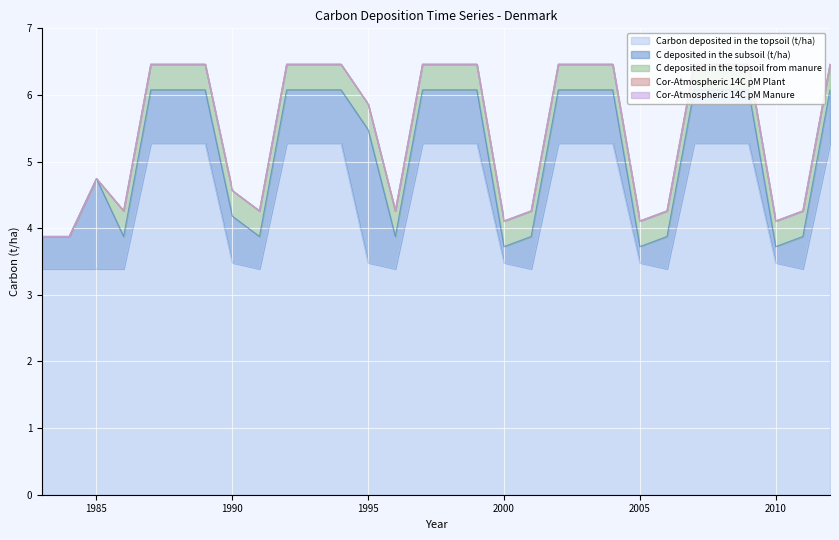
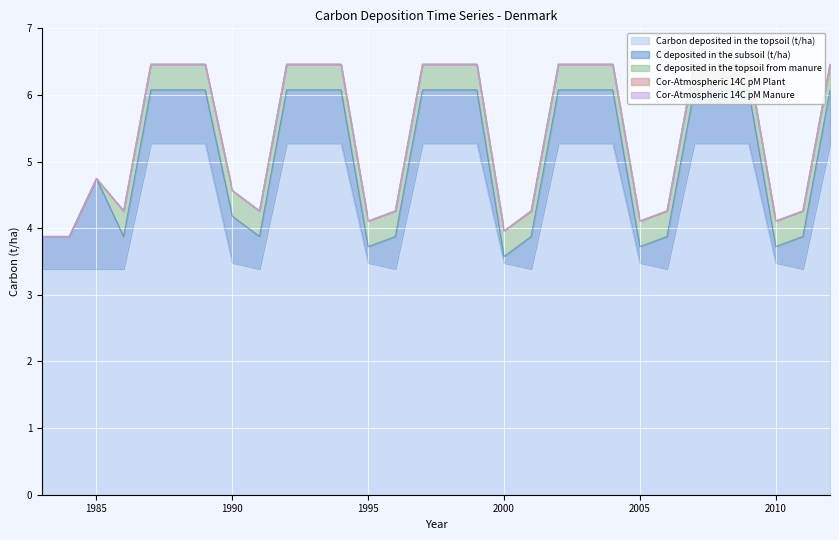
C deposited in the subsoil (t/ha), 1995: 2.0 -> 0.2
C deposited in the subsoil (t/ha), 2000: 0.2 -> 0.1
